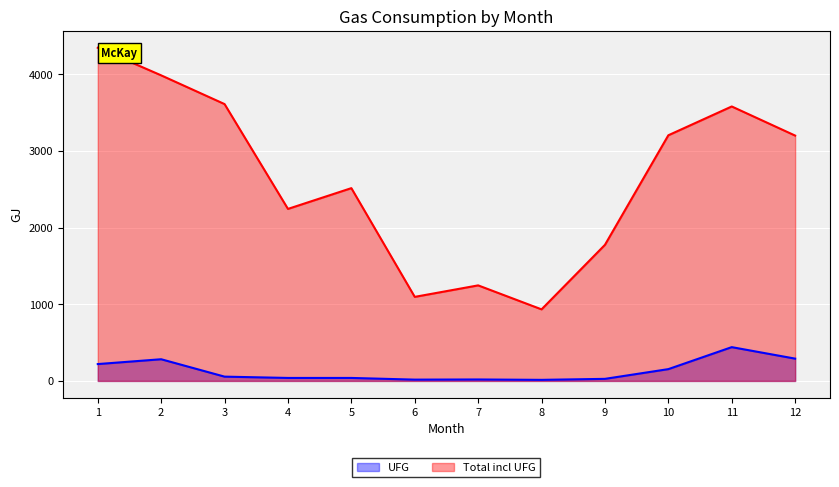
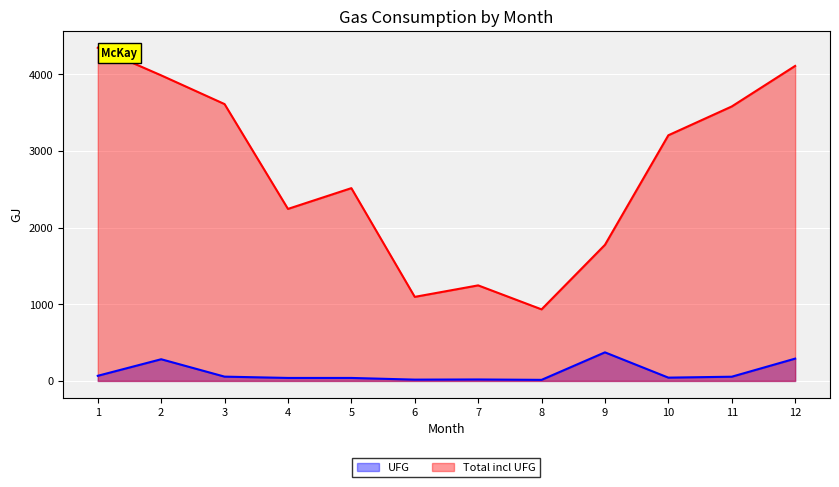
UFG, 1: 200 -> 100
UFG, 9: 0 -> 400
UFG, 10: 200 -> 0
UFG, 11: 400 -> 100
Total incl UFG, 12: 3200 -> 4100
